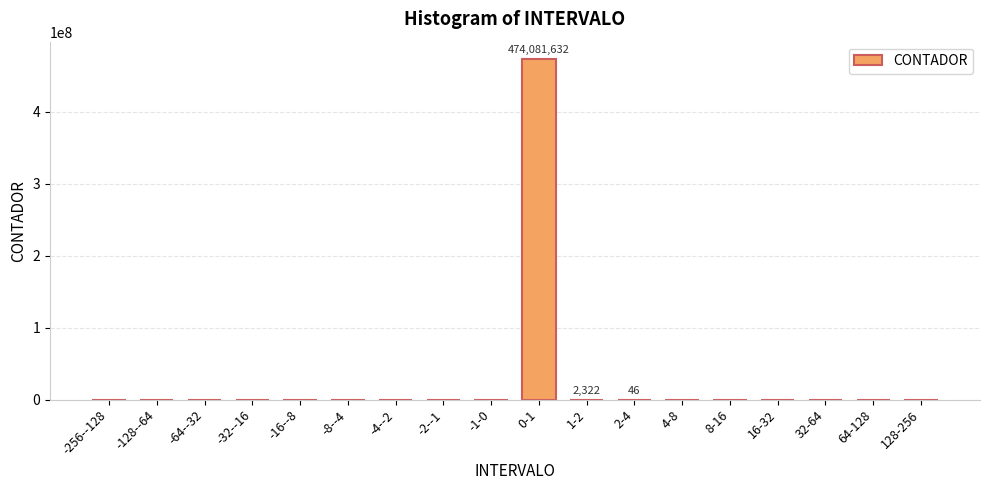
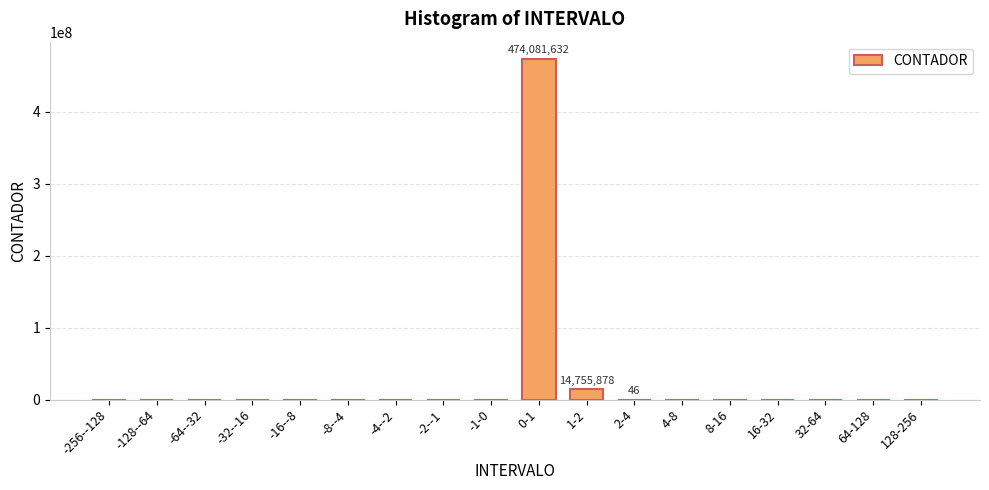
1-2: 2,322 -> 14,755,878
